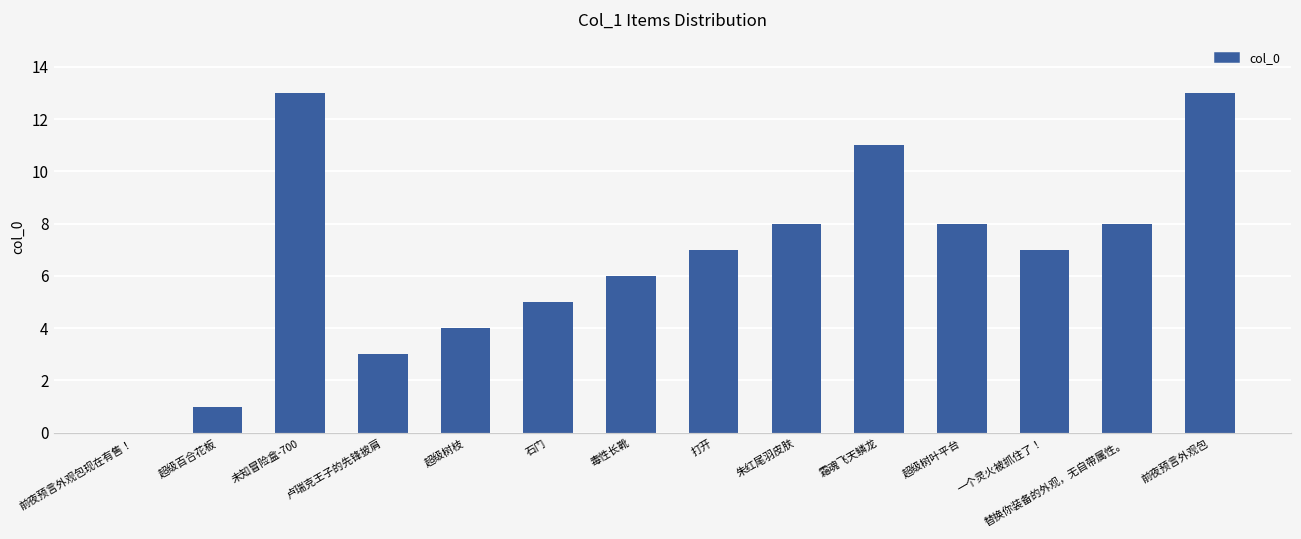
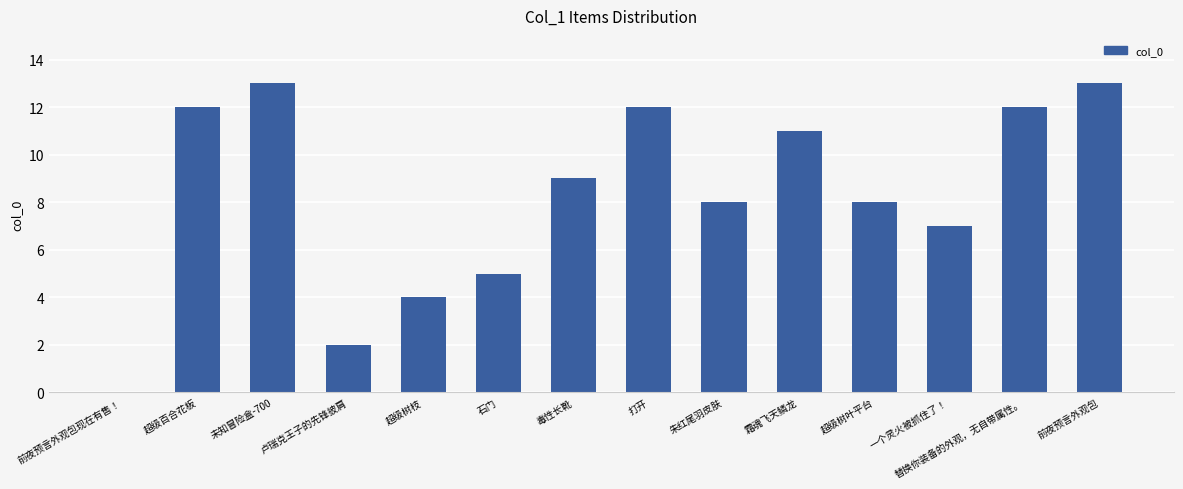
超级百合花板: 1 -> 12
卢瑞克王子的先锋披肩: 3 -> 2
毒性长靴: 6 -> 9
打开: 7 -> 12
替换你装备的外观，无自带属性。: 8 -> 12
